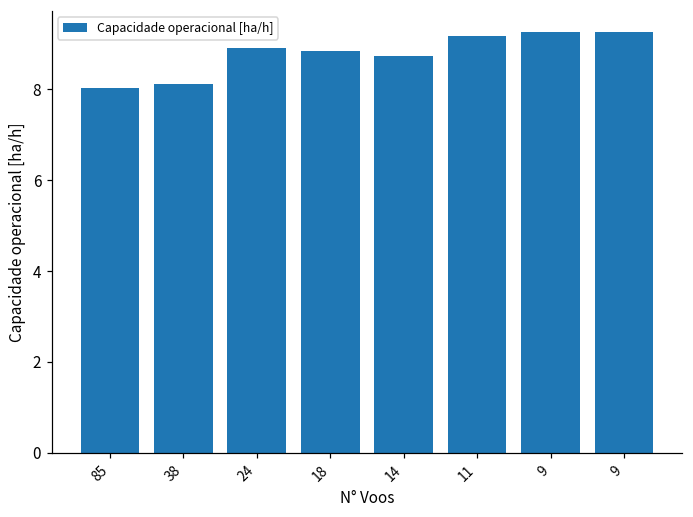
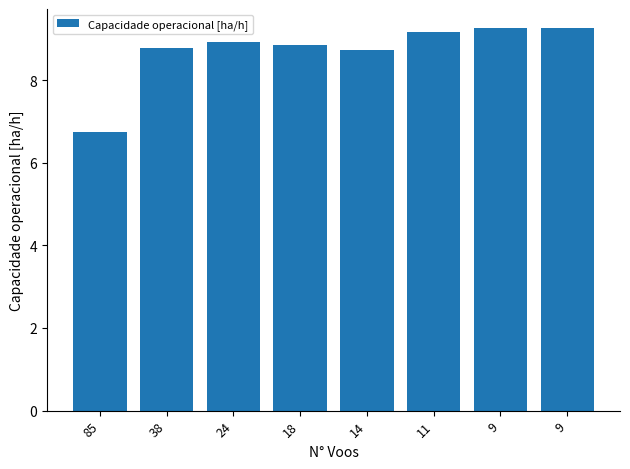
85: 8.0 -> 6.7
38: 8.1 -> 8.8
